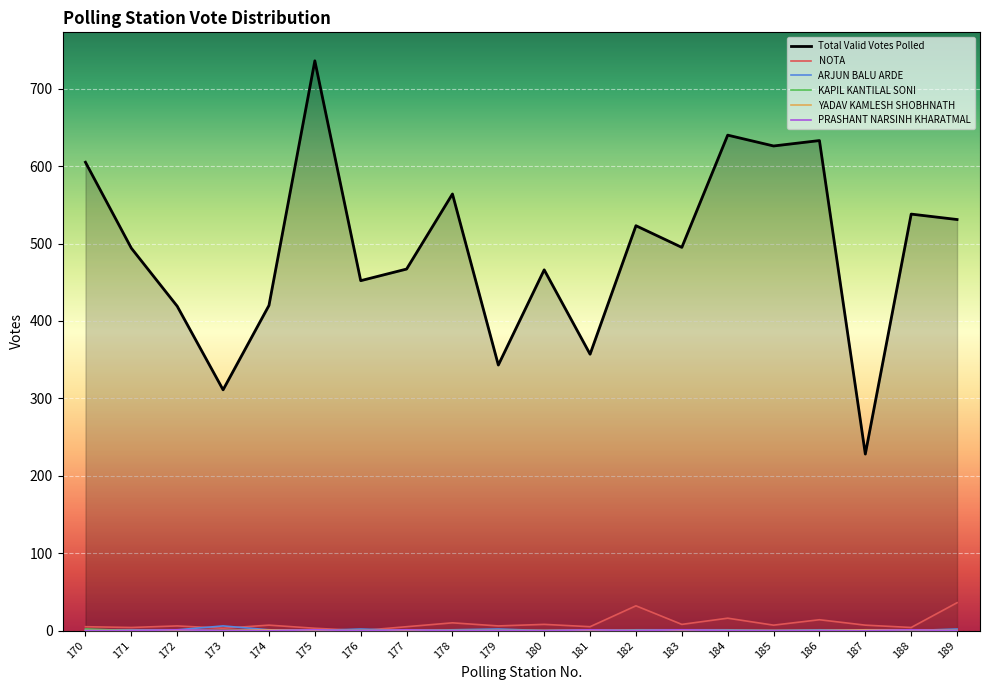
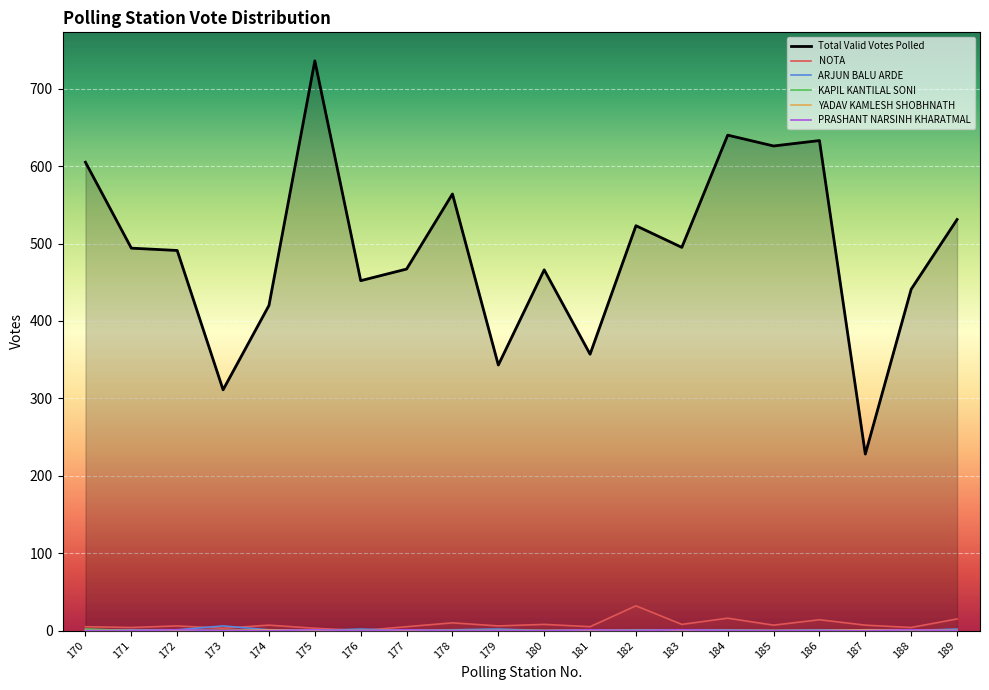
Total Valid Votes Polled, 172: 420 -> 490
Total Valid Votes Polled, 188: 540 -> 440
NOTA, 189: 40 -> 20
